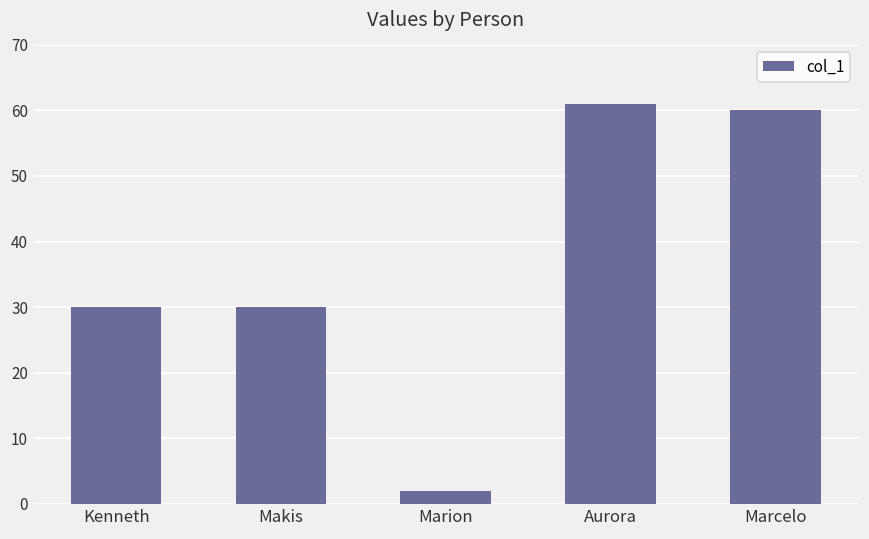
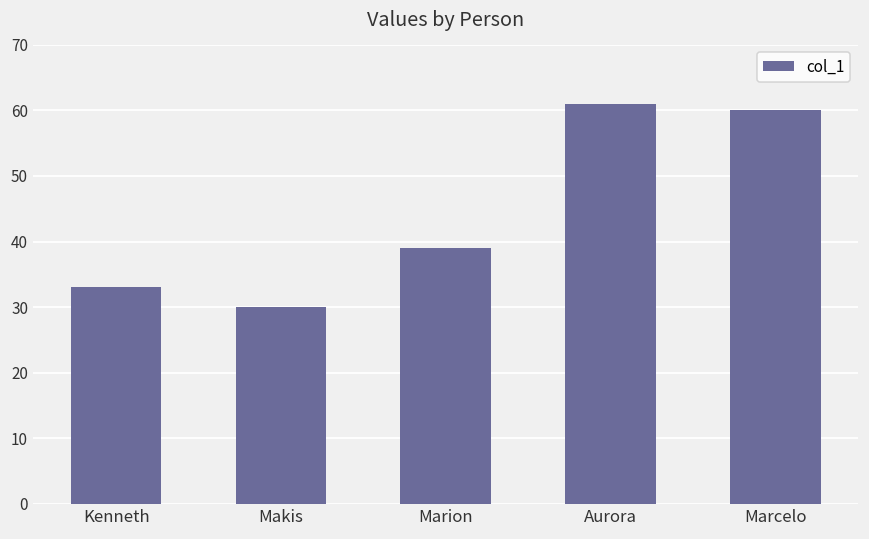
Kenneth: 30 -> 33
Marion: 2 -> 39
